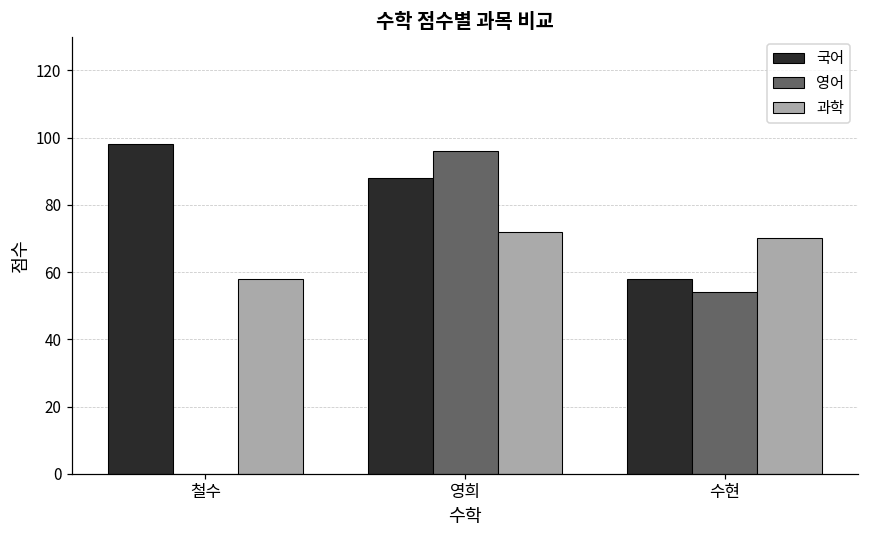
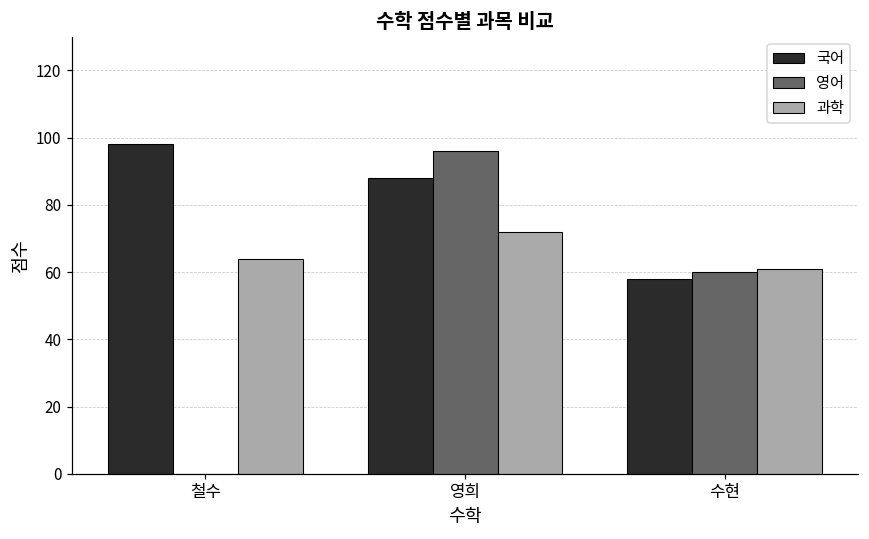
과학, 철수: 58 -> 64
영어, 수현: 54 -> 60
과학, 수현: 70 -> 61
